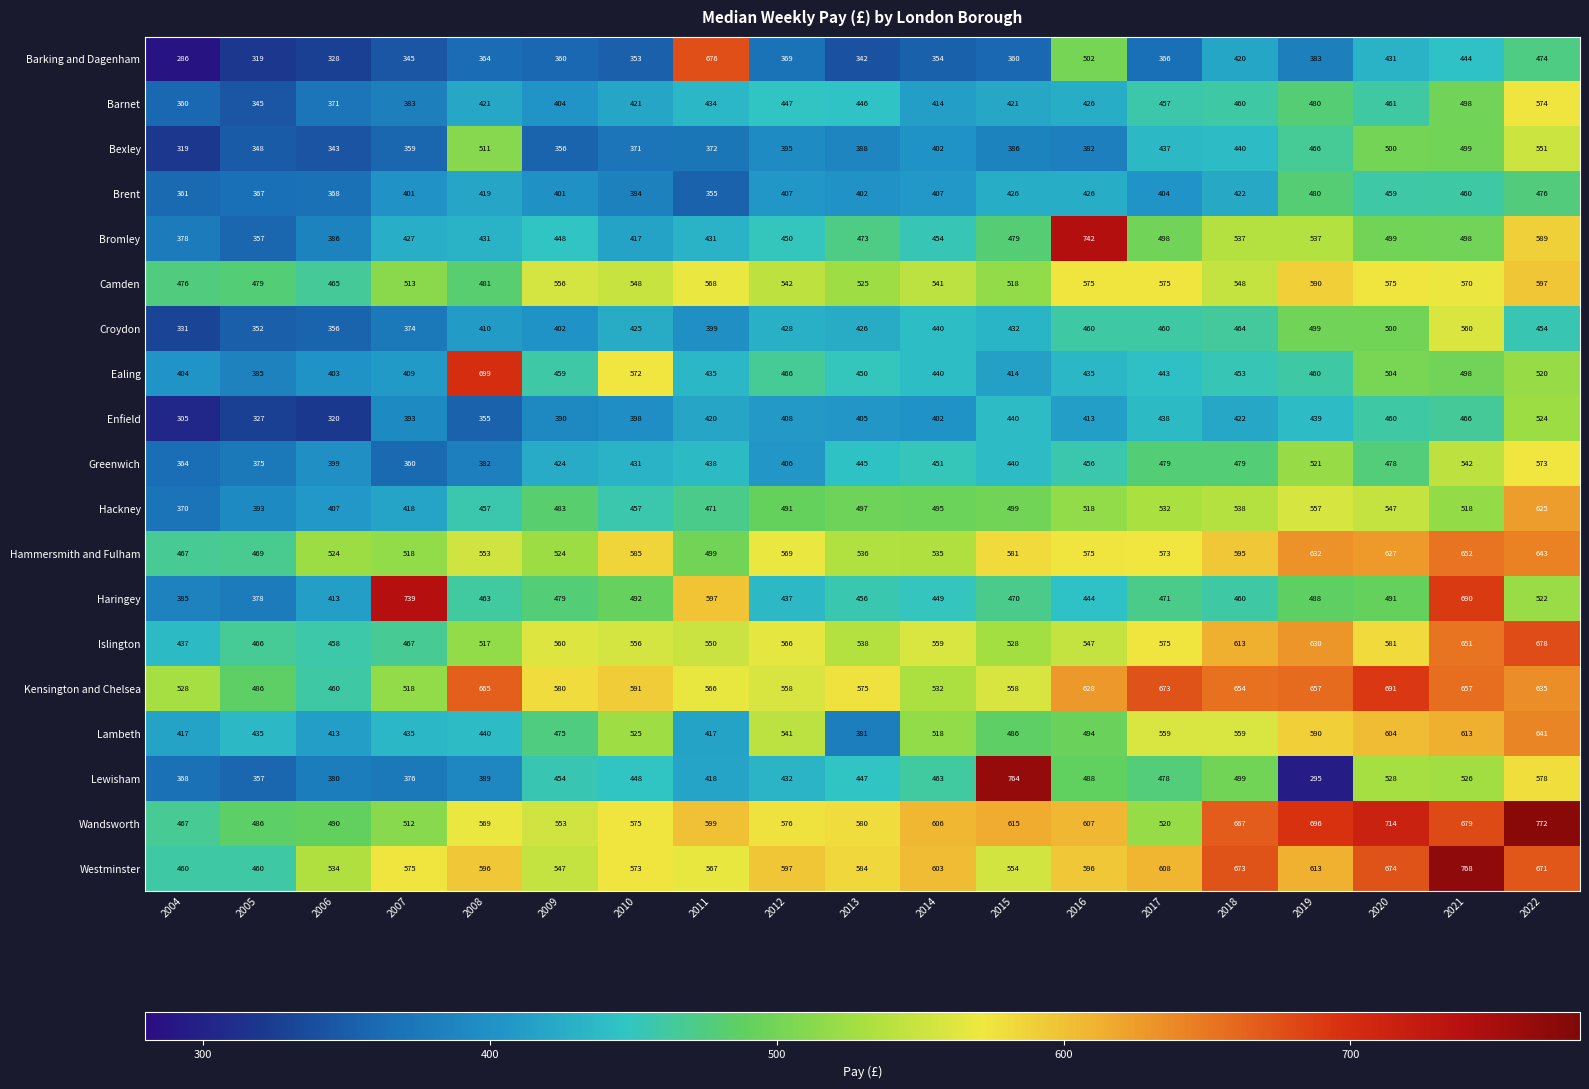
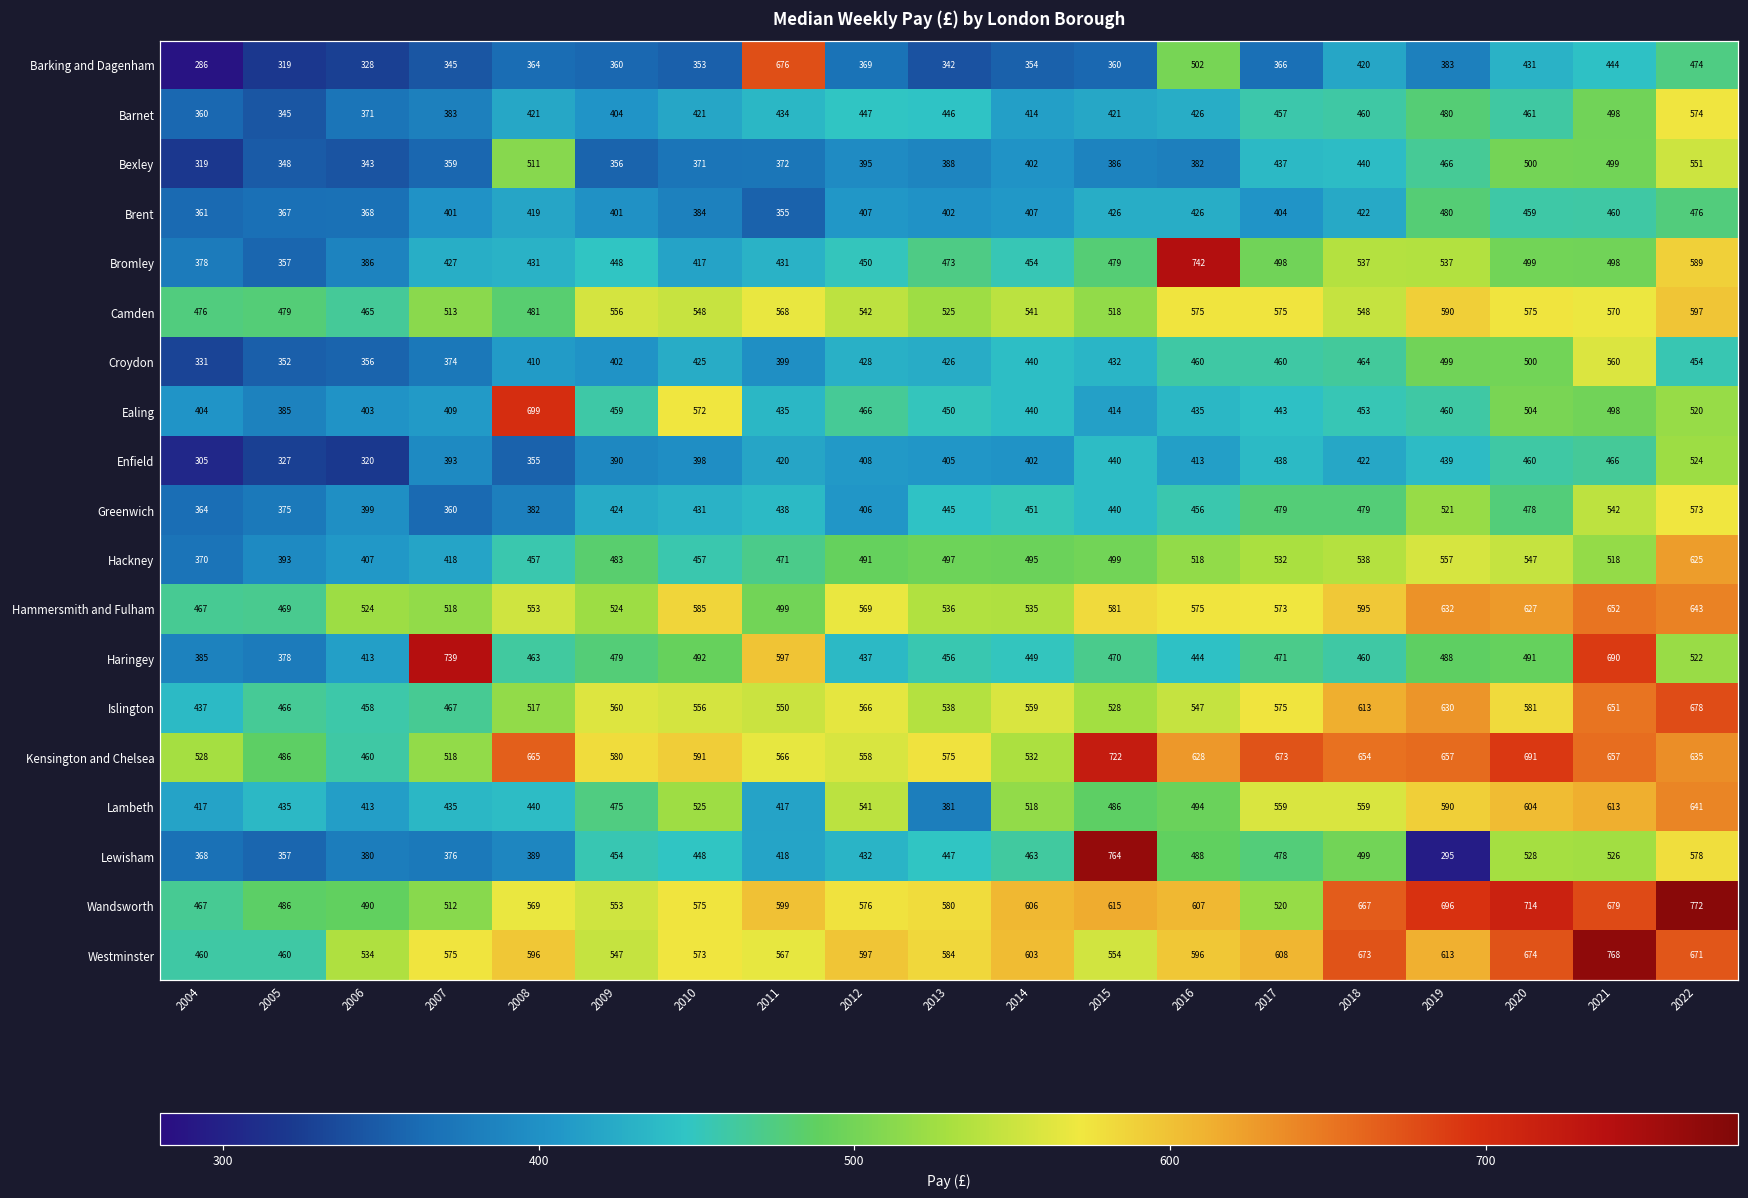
Kensington and Chelsea, 2015: 558 -> 722
